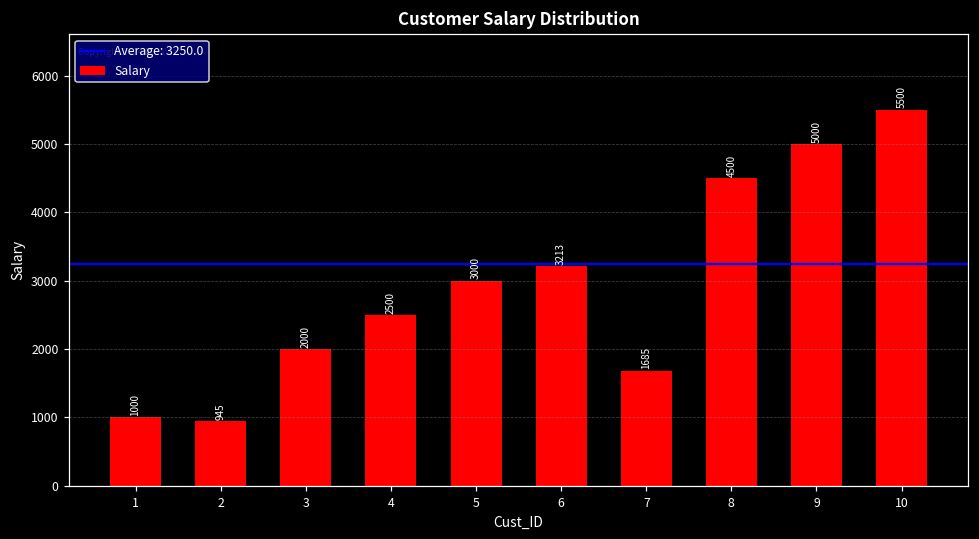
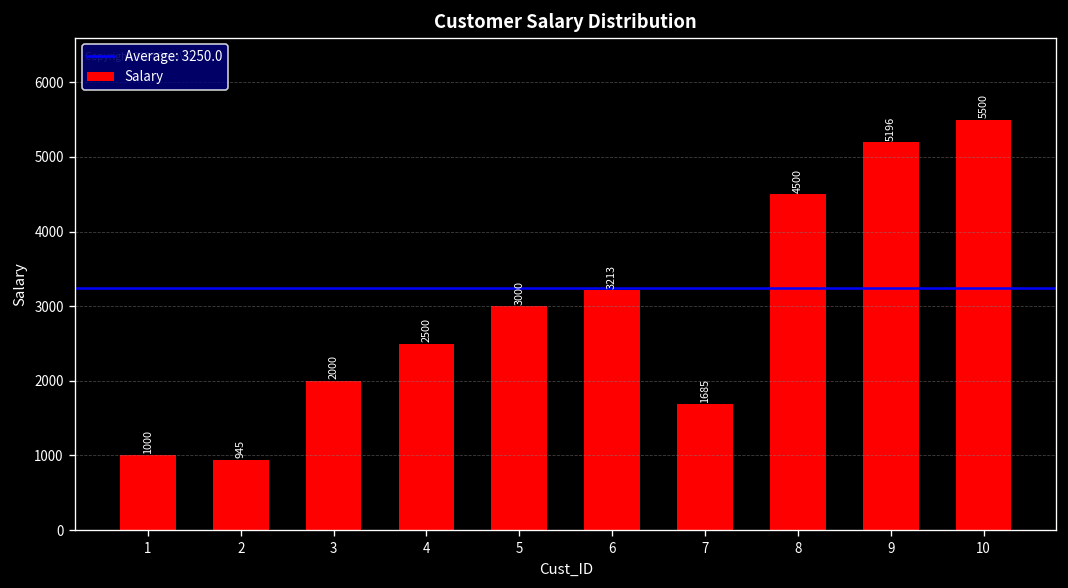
9: 5000 -> 5196
